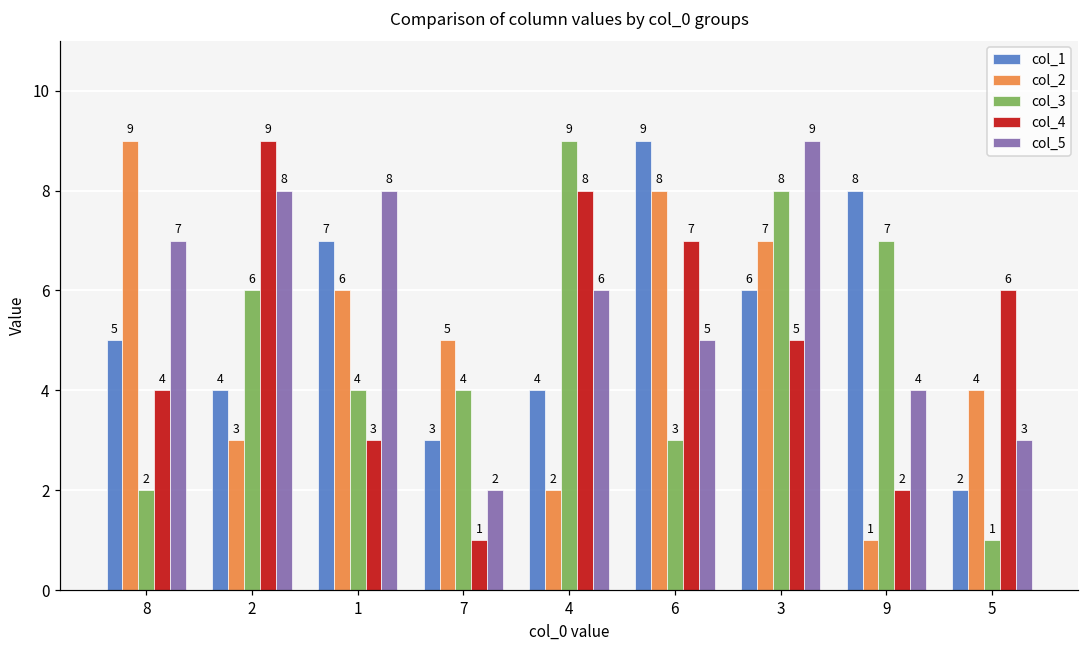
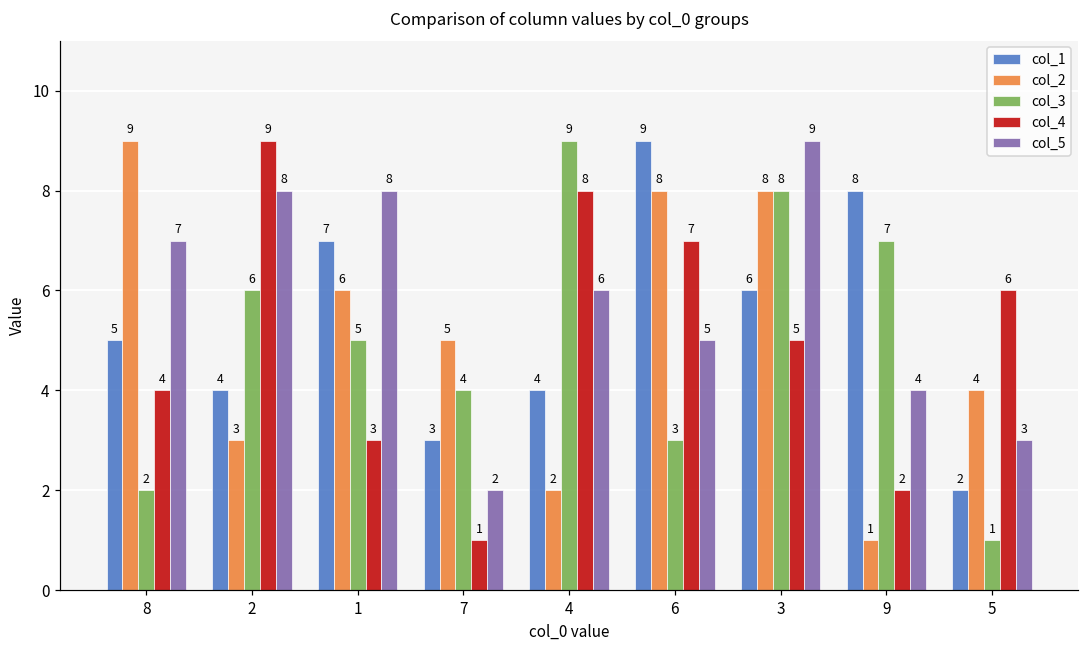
col_3, 1: 4 -> 5
col_2, 3: 7 -> 8
